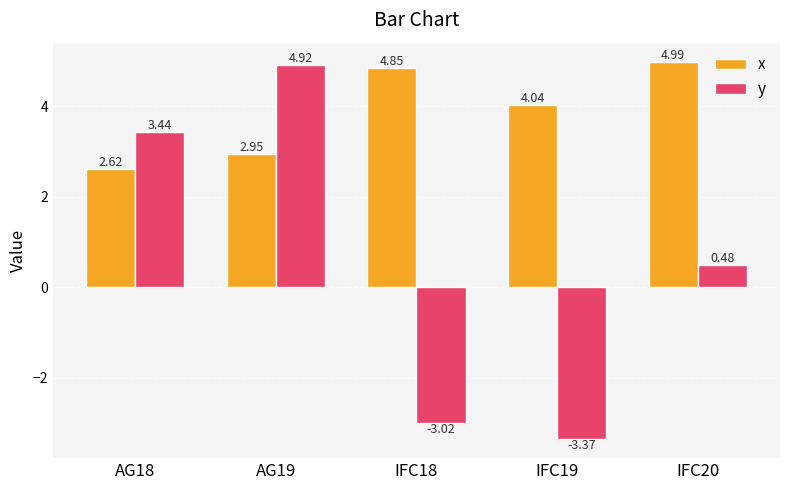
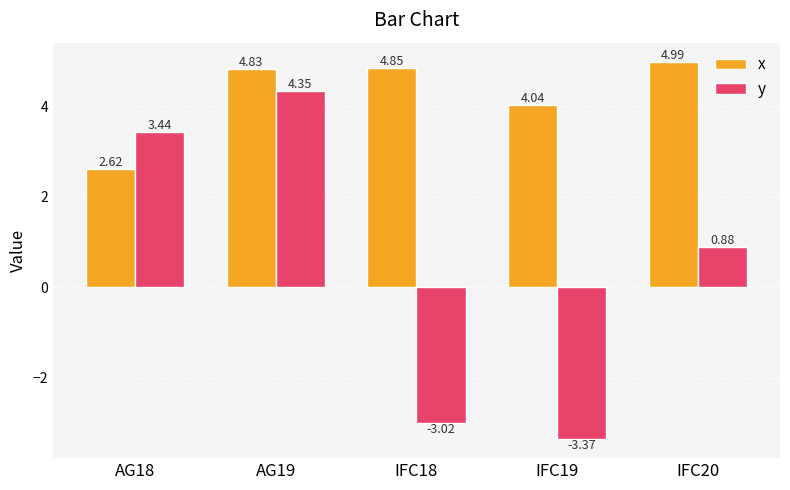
x, AG19: 2.95 -> 4.83
y, AG19: 4.92 -> 4.35
y, IFC20: 0.48 -> 0.88
